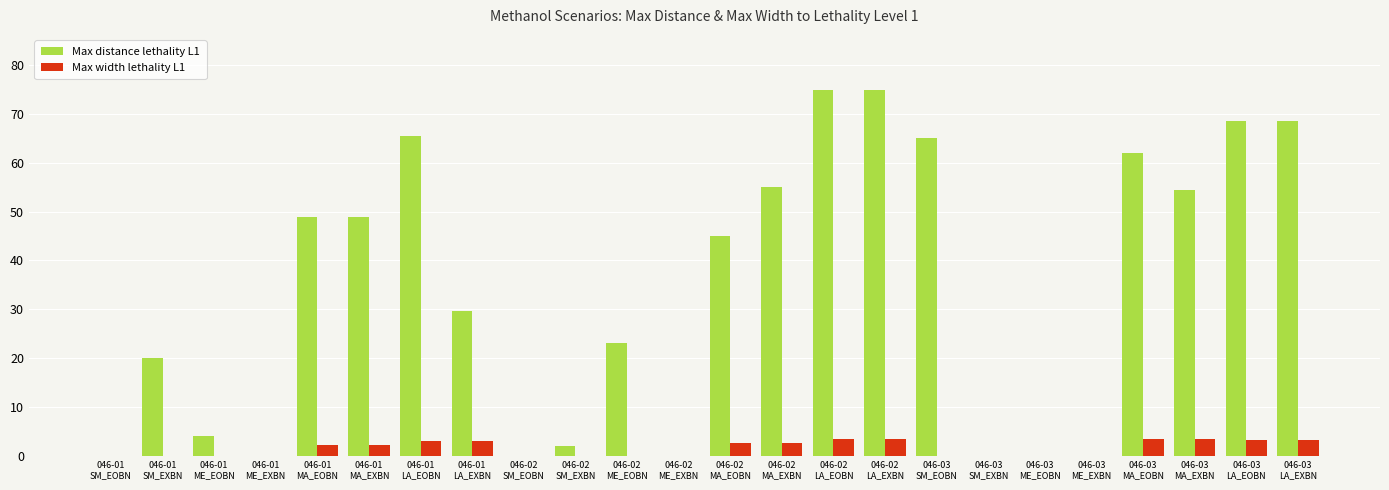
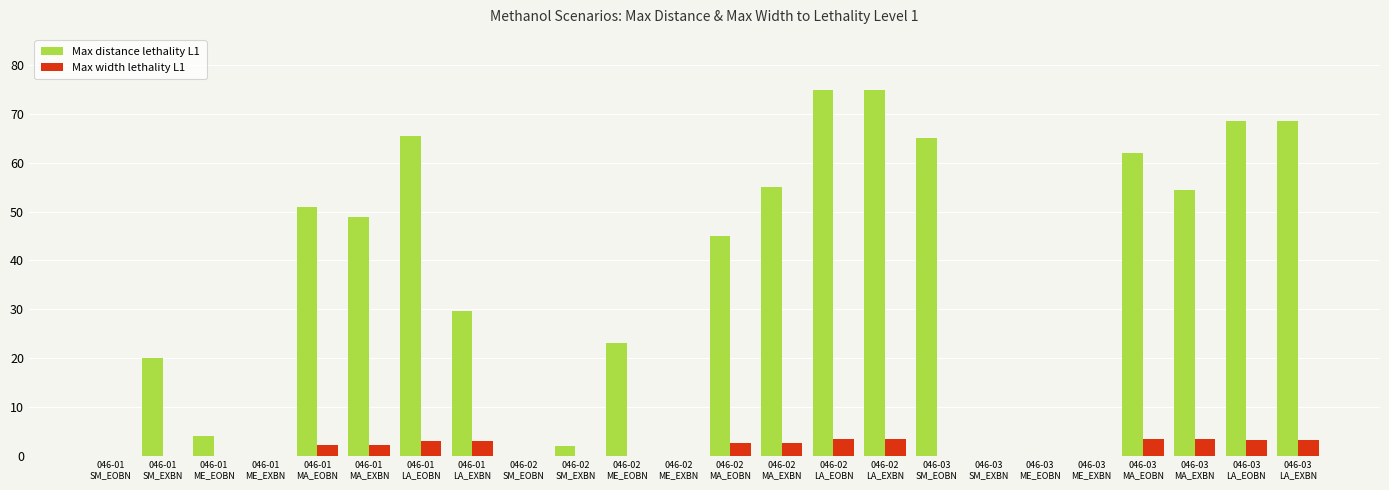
Max distance lethality L1, 046-01 MA_EOBN: 49 -> 51
